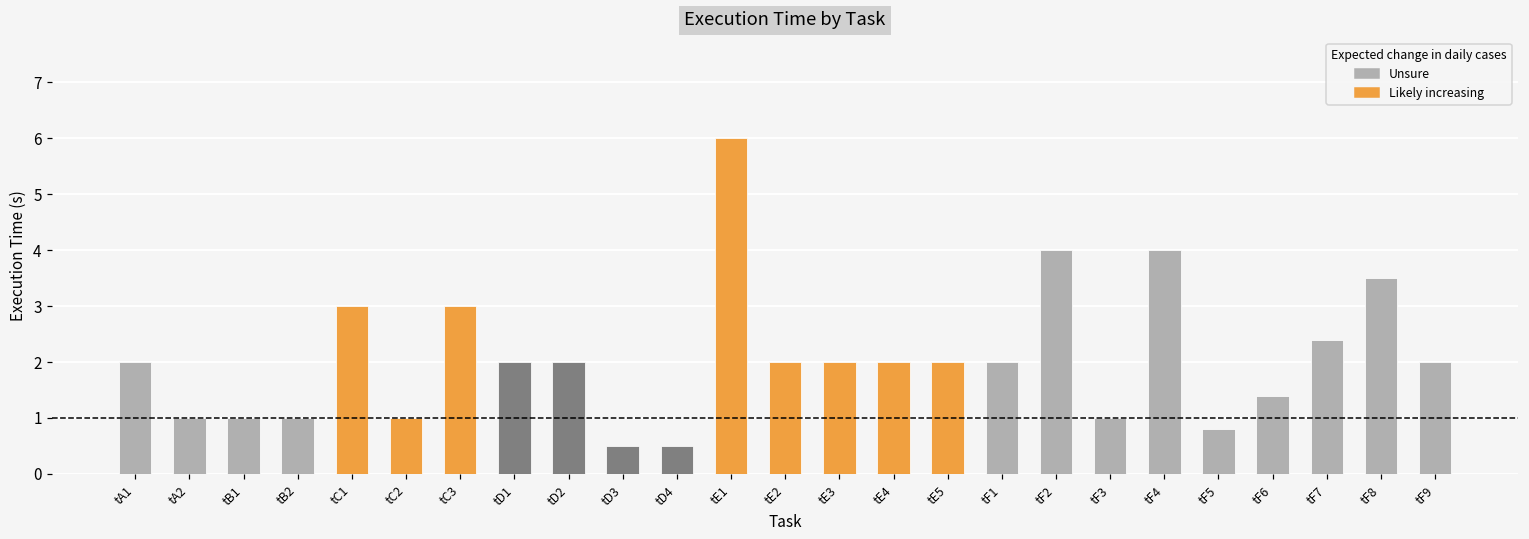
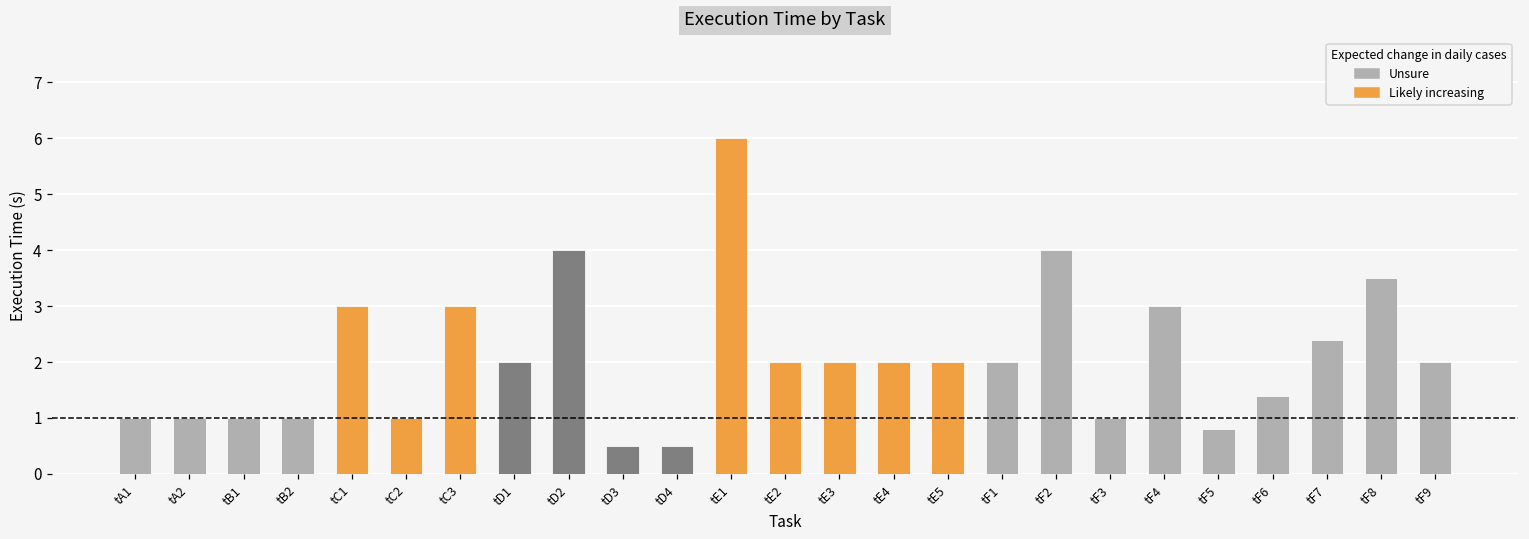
tA1: 2 -> 1
tD2: 2 -> 4
tF4: 4 -> 3
